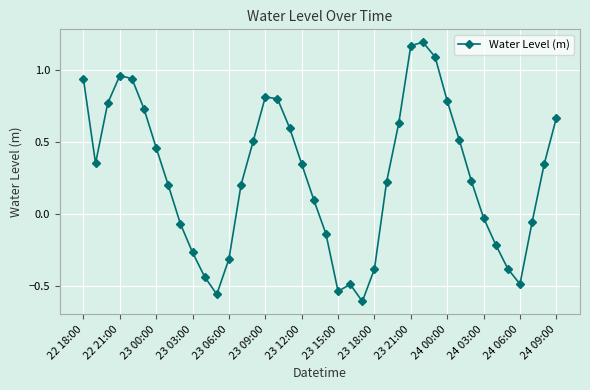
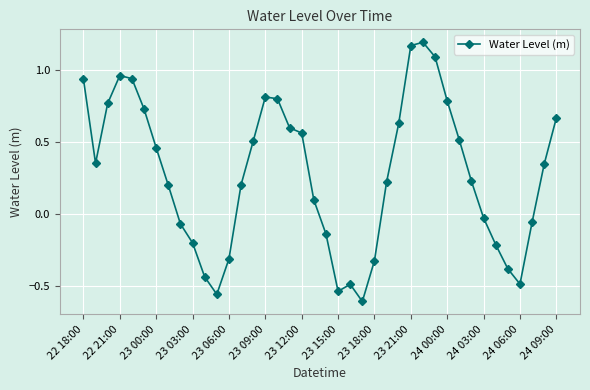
23 03:00: -0.27 -> -0.20
23 12:00: 0.34 -> 0.56
23 18:00: -0.38 -> -0.33
